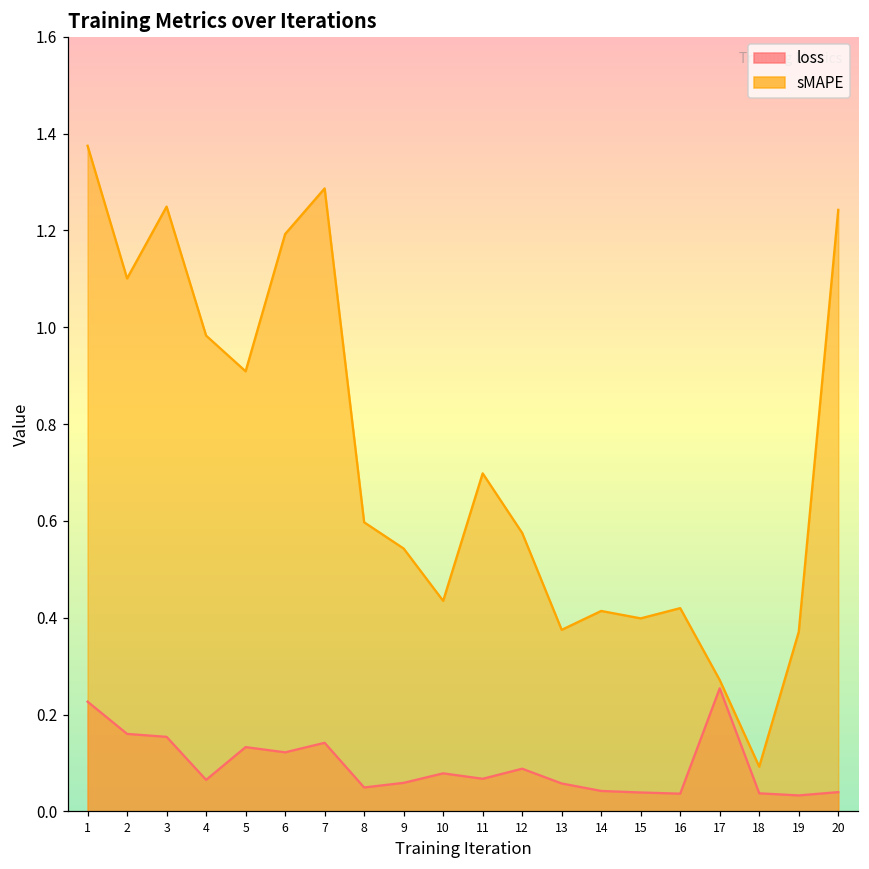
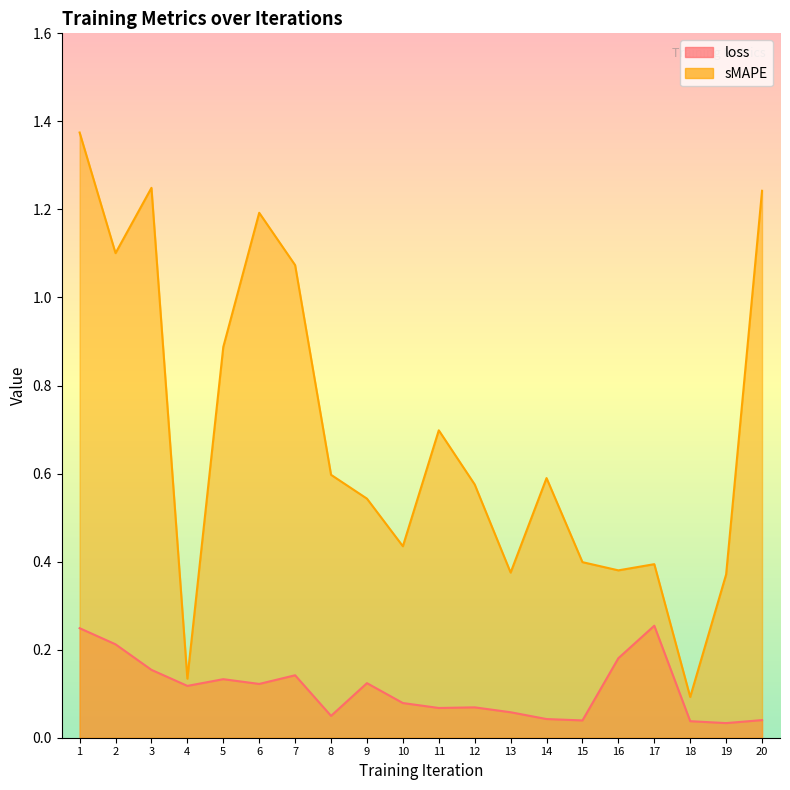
loss, 1: 0.23 -> 0.25
loss, 2: 0.16 -> 0.21
loss, 4: 0.07 -> 0.12
sMAPE, 4: 0.98 -> 0.13
sMAPE, 5: 0.91 -> 0.89
sMAPE, 7: 1.29 -> 1.07
loss, 9: 0.06 -> 0.12
loss, 12: 0.09 -> 0.07
sMAPE, 14: 0.41 -> 0.59
loss, 16: 0.04 -> 0.18
sMAPE, 16: 0.42 -> 0.38
sMAPE, 17: 0.27 -> 0.39
